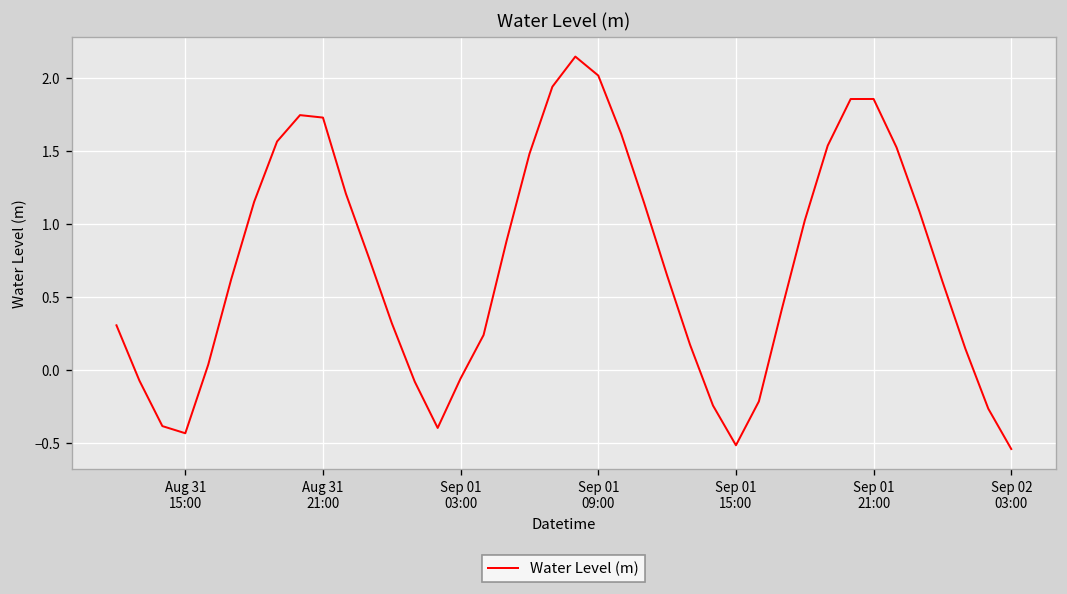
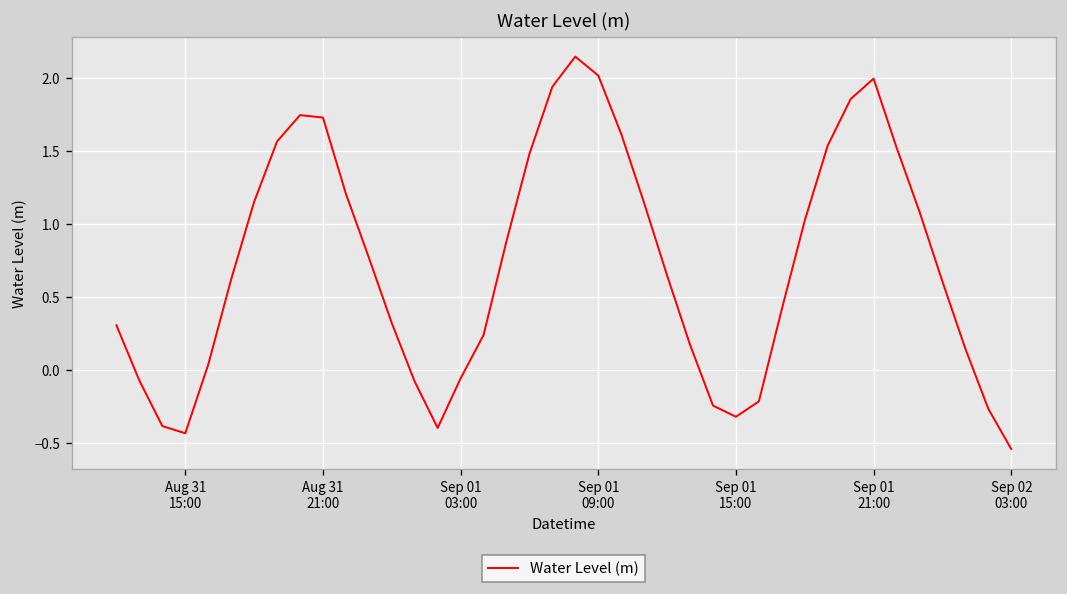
Sep 01 15:00: -0.52 -> -0.32
Sep 01 21:00: 1.86 -> 2.00
